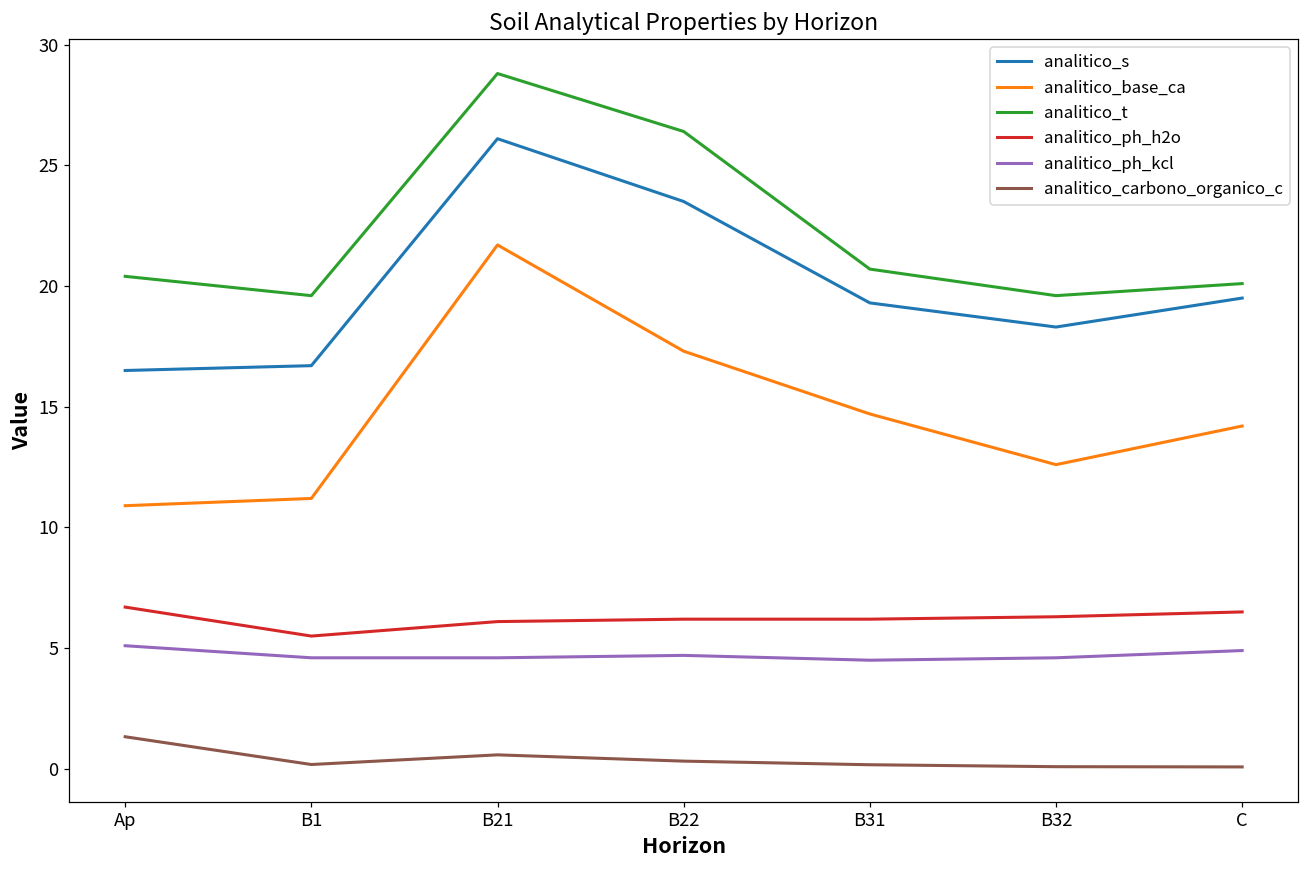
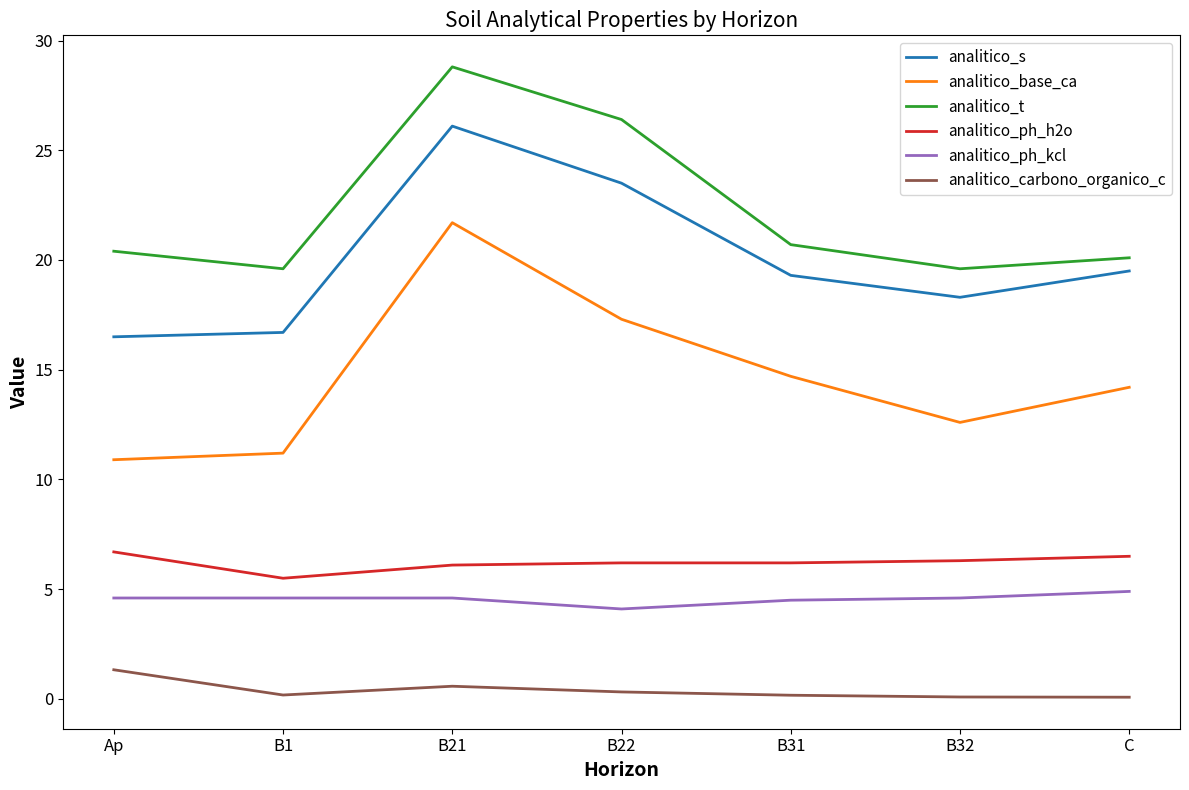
analitico_ph_kcl, Ap: 5.1 -> 4.6
analitico_ph_kcl, B22: 4.7 -> 4.1
